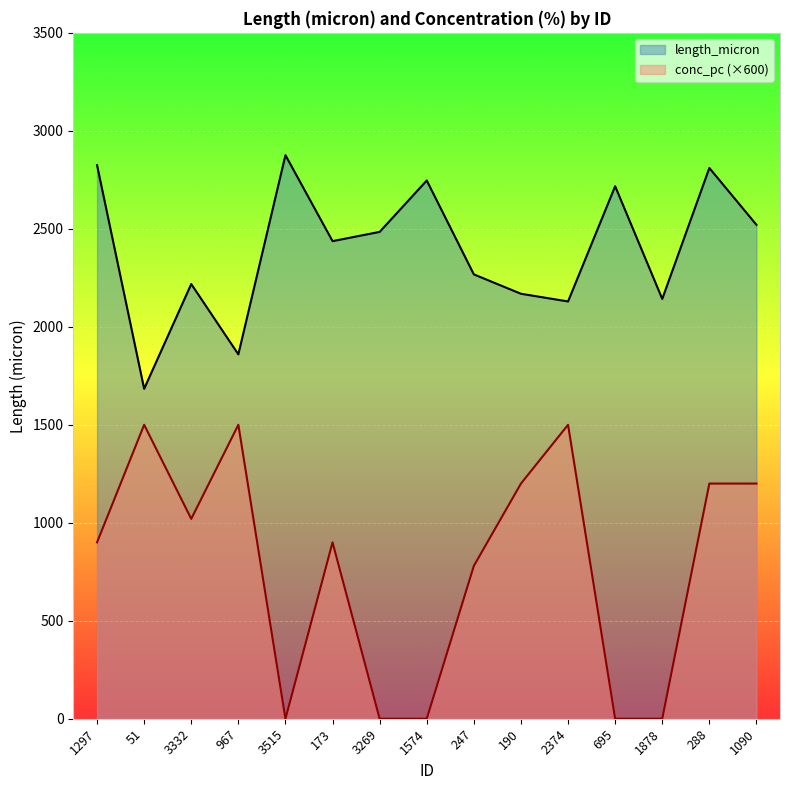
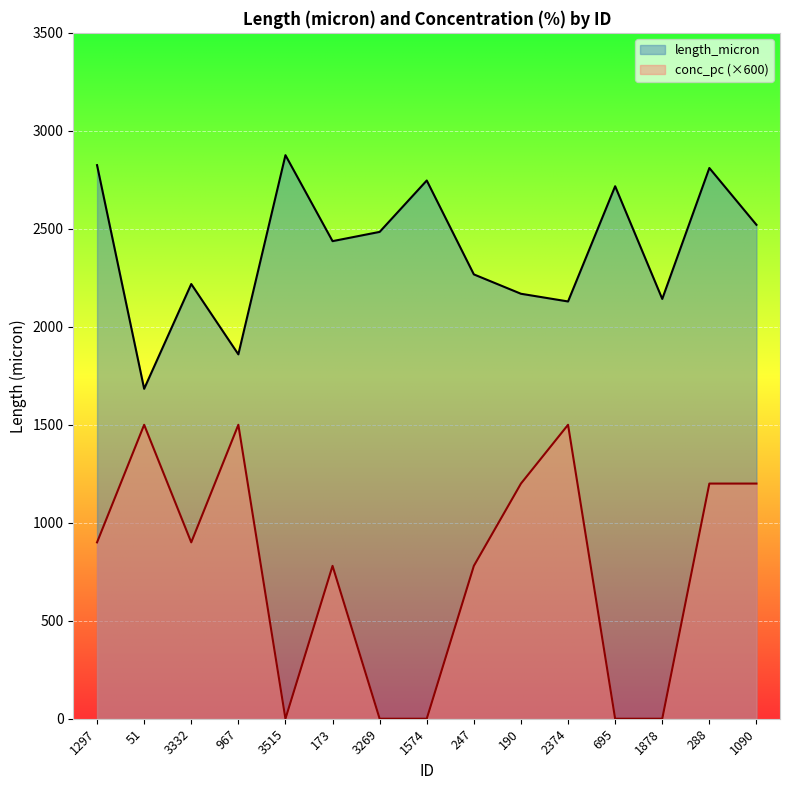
conc_pc (×600), 3332: 1020 -> 900
conc_pc (×600), 173: 900 -> 780
